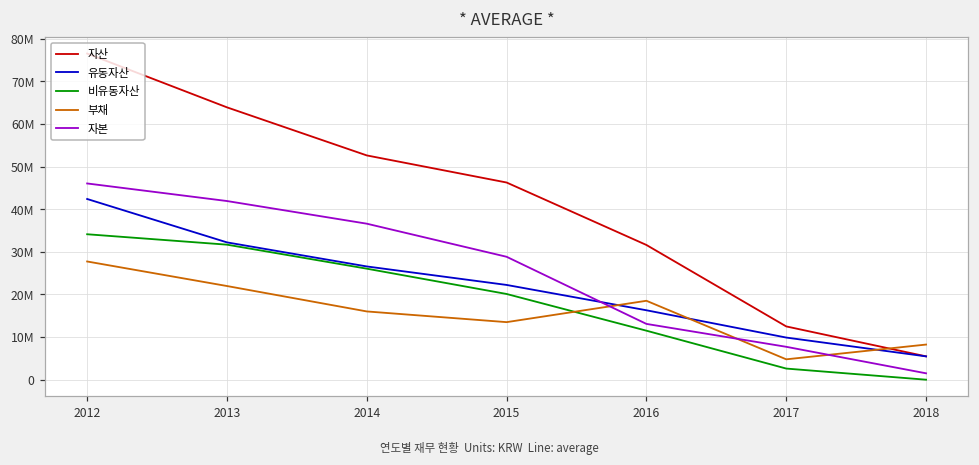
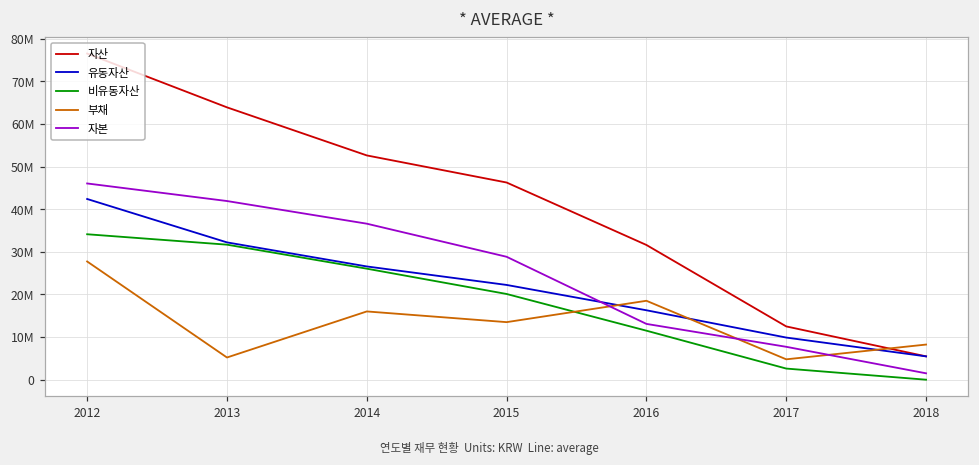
부채, 2013: 22000000 -> 5000000
